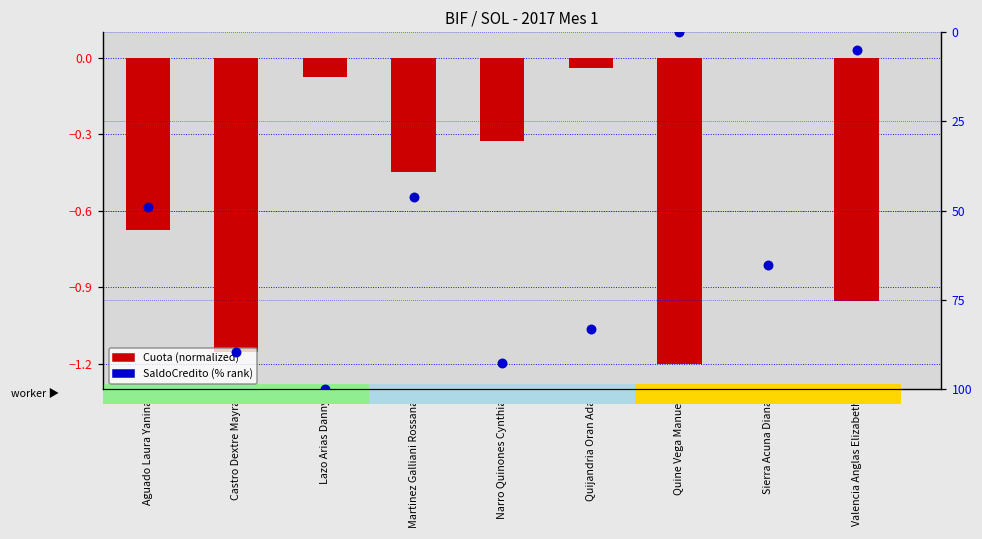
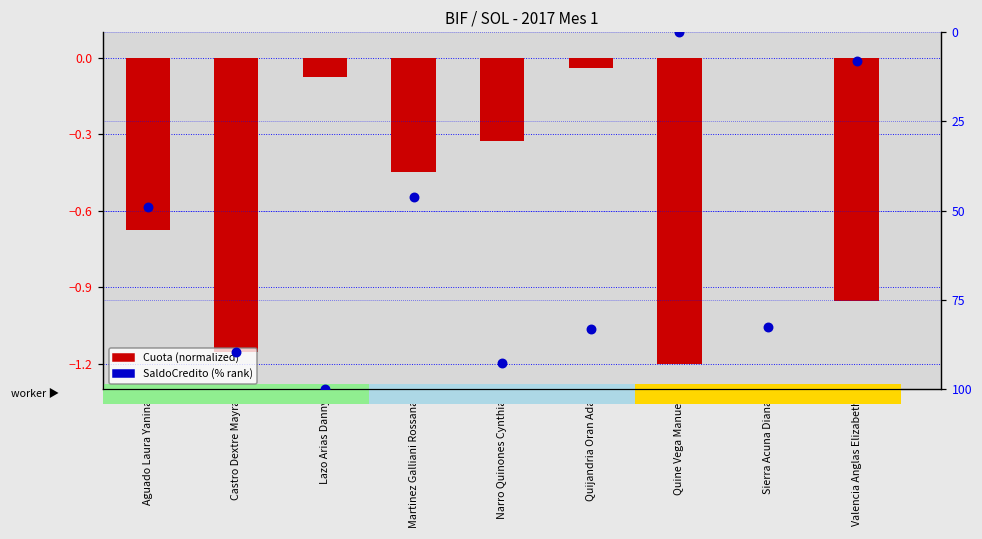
SaldoCredito (% rank), Sierra Acuna Diana: 65 -> 83
SaldoCredito (% rank), Valencia Anglas Elizabeth: 5 -> 8
